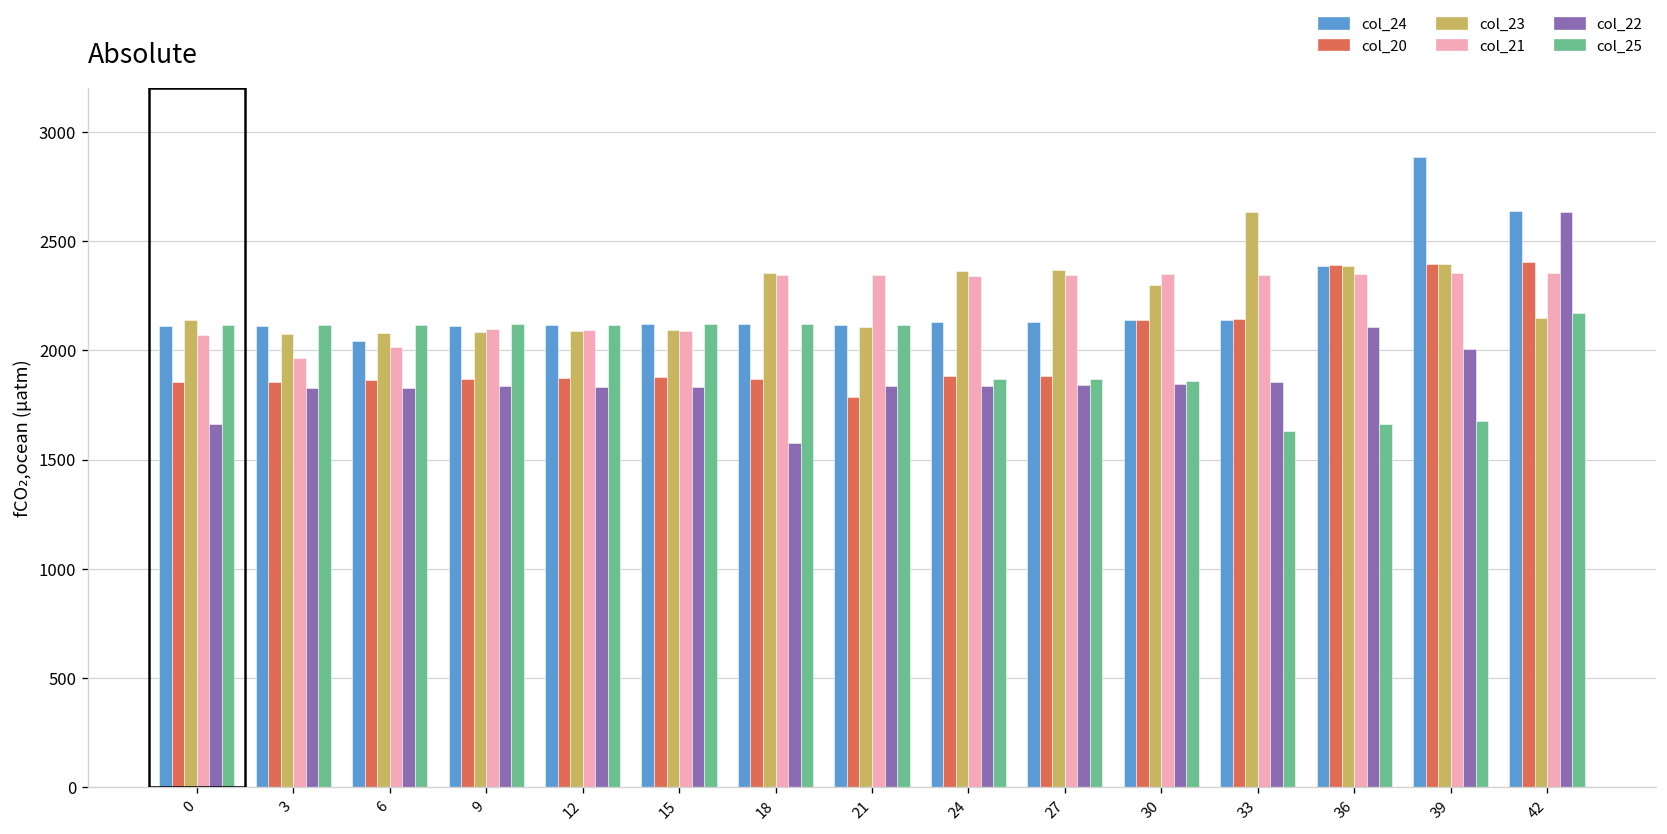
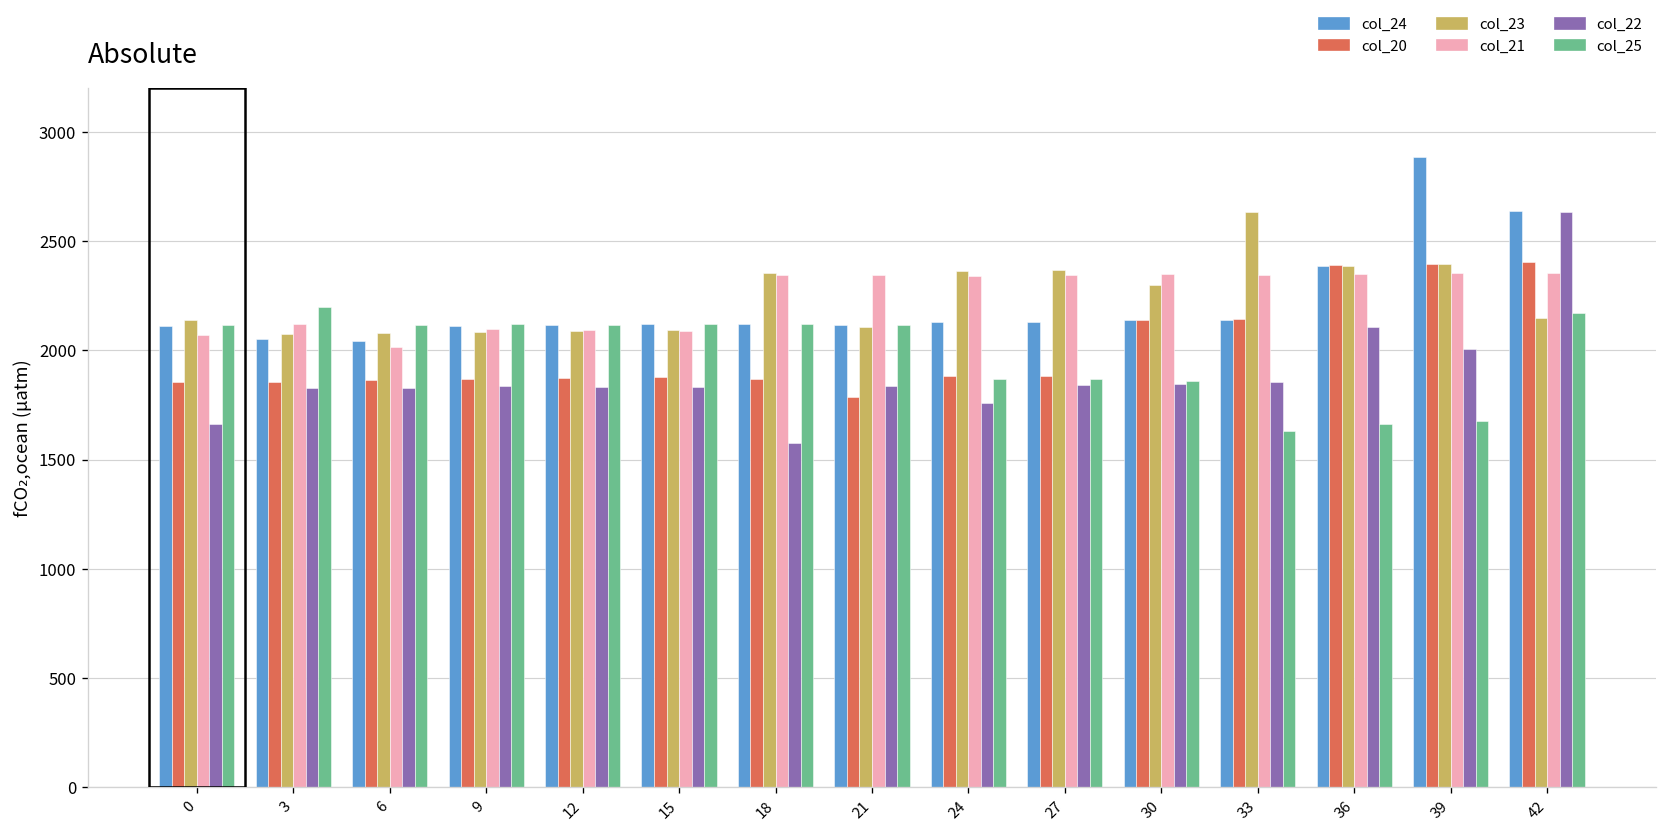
col_24, 3: 2110 -> 2050
col_21, 3: 1970 -> 2120
col_25, 3: 2110 -> 2200
col_22, 24: 1840 -> 1760
